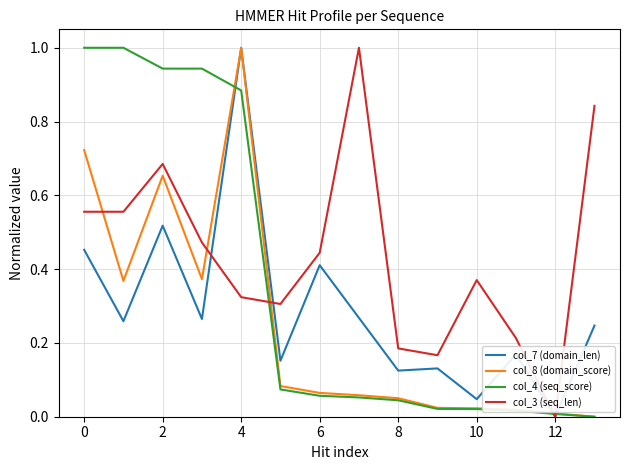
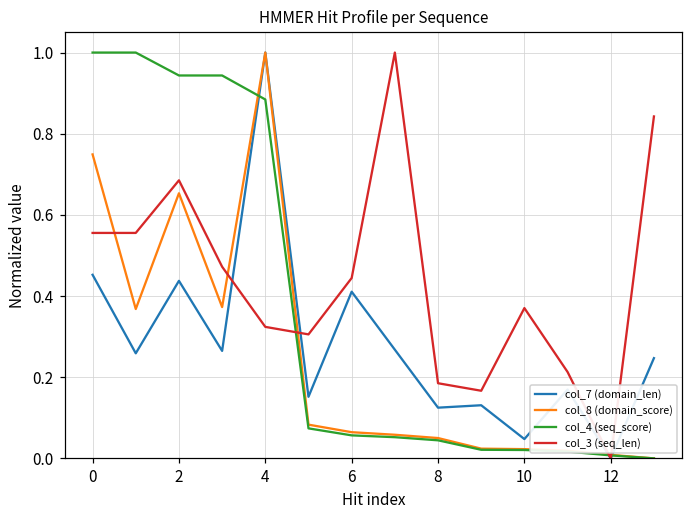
col_8 (domain_score), 0: 0.72 -> 0.75
col_7 (domain_len), 2: 0.52 -> 0.44
